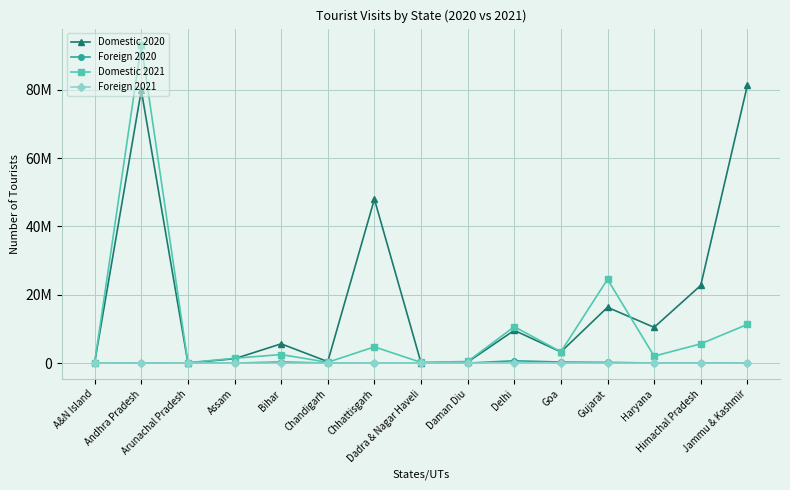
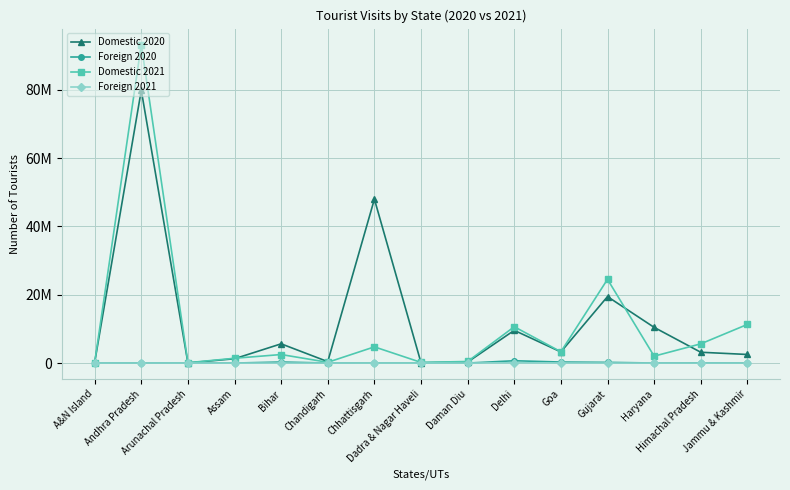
Domestic 2020, Gujarat: 16000000 -> 19000000
Domestic 2020, Himachal Pradesh: 23000000 -> 3000000
Domestic 2020, Jammu & Kashmir: 81000000 -> 3000000
